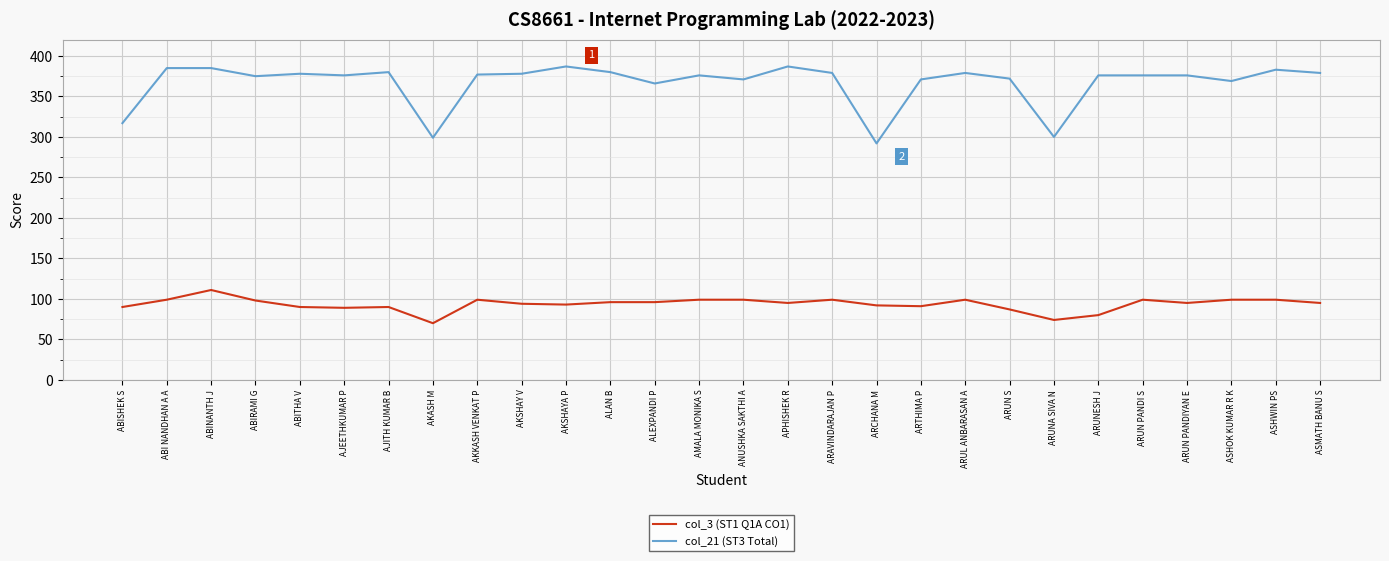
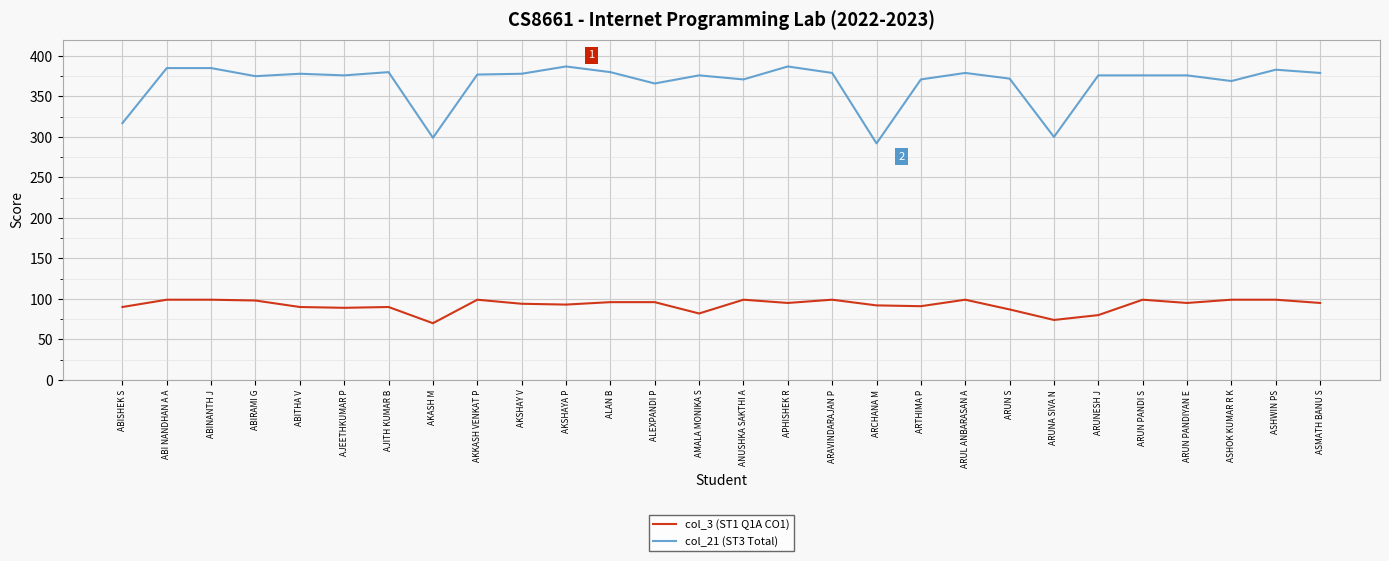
col_3 (ST1 Q1A CO1), ABINANTH J: 110 -> 100
col_3 (ST1 Q1A CO1), AMALA MONIKA S: 100 -> 80
